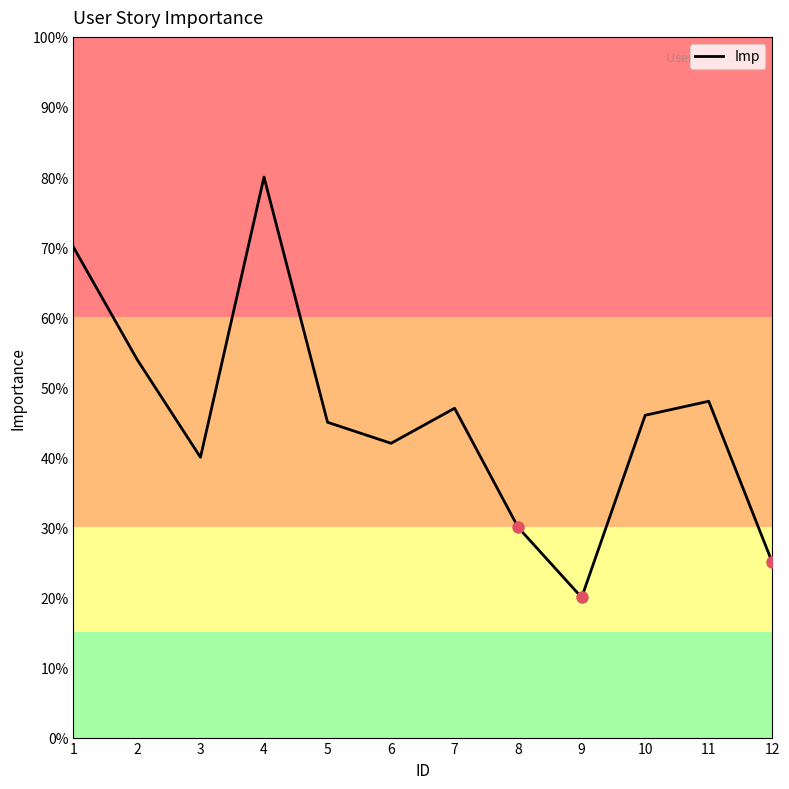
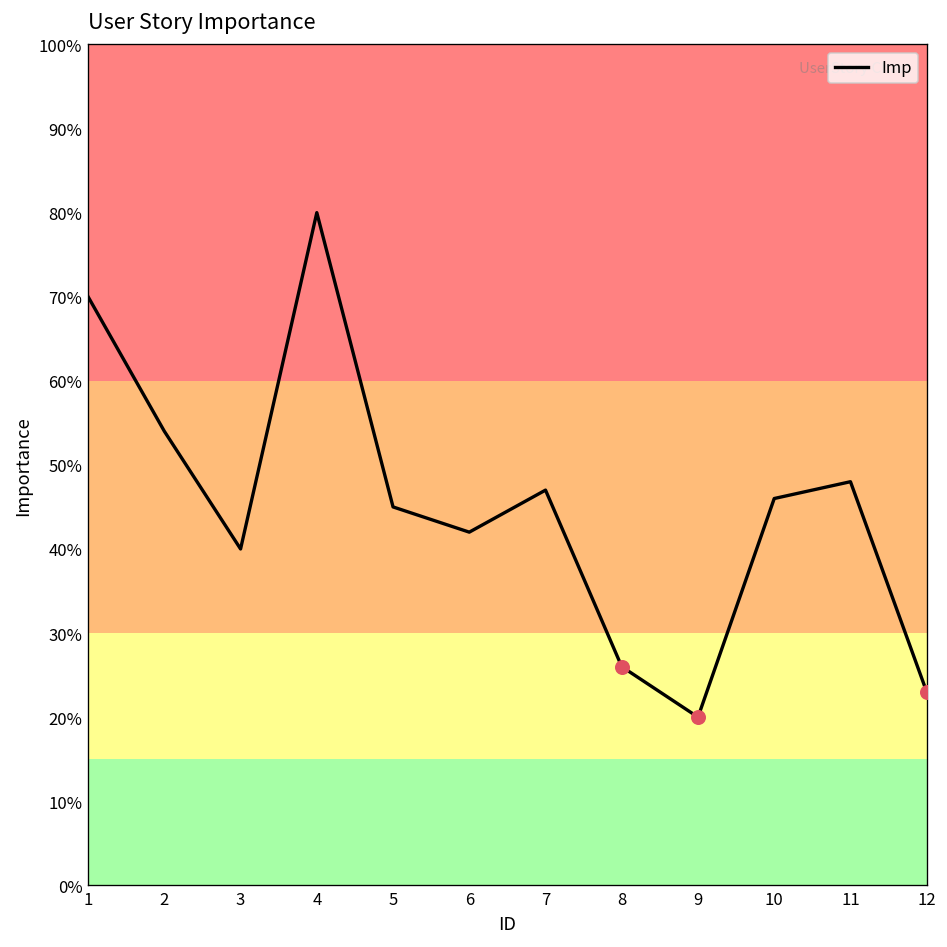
Imp, 8: 30% -> 26%
Imp, 12: 25% -> 23%
